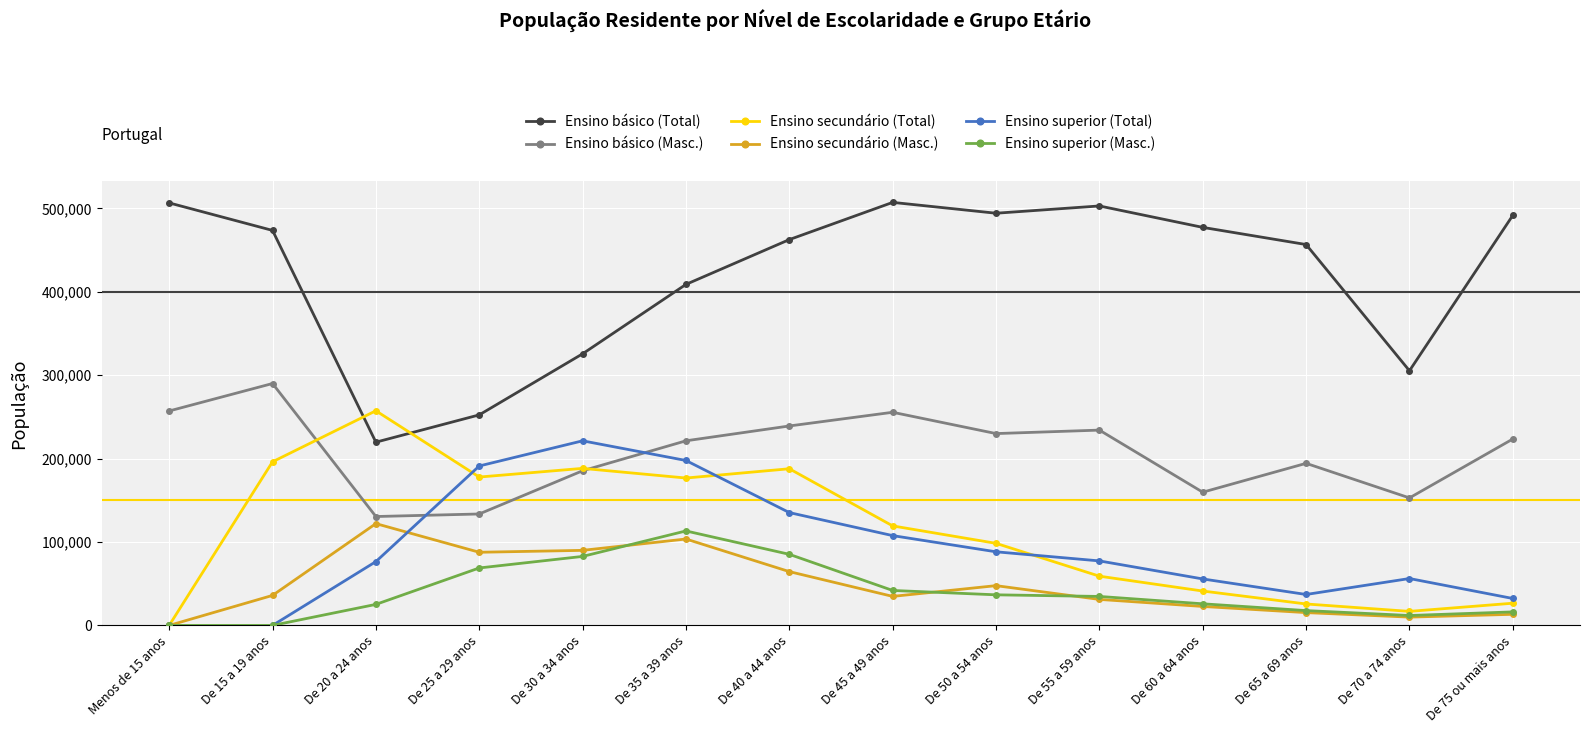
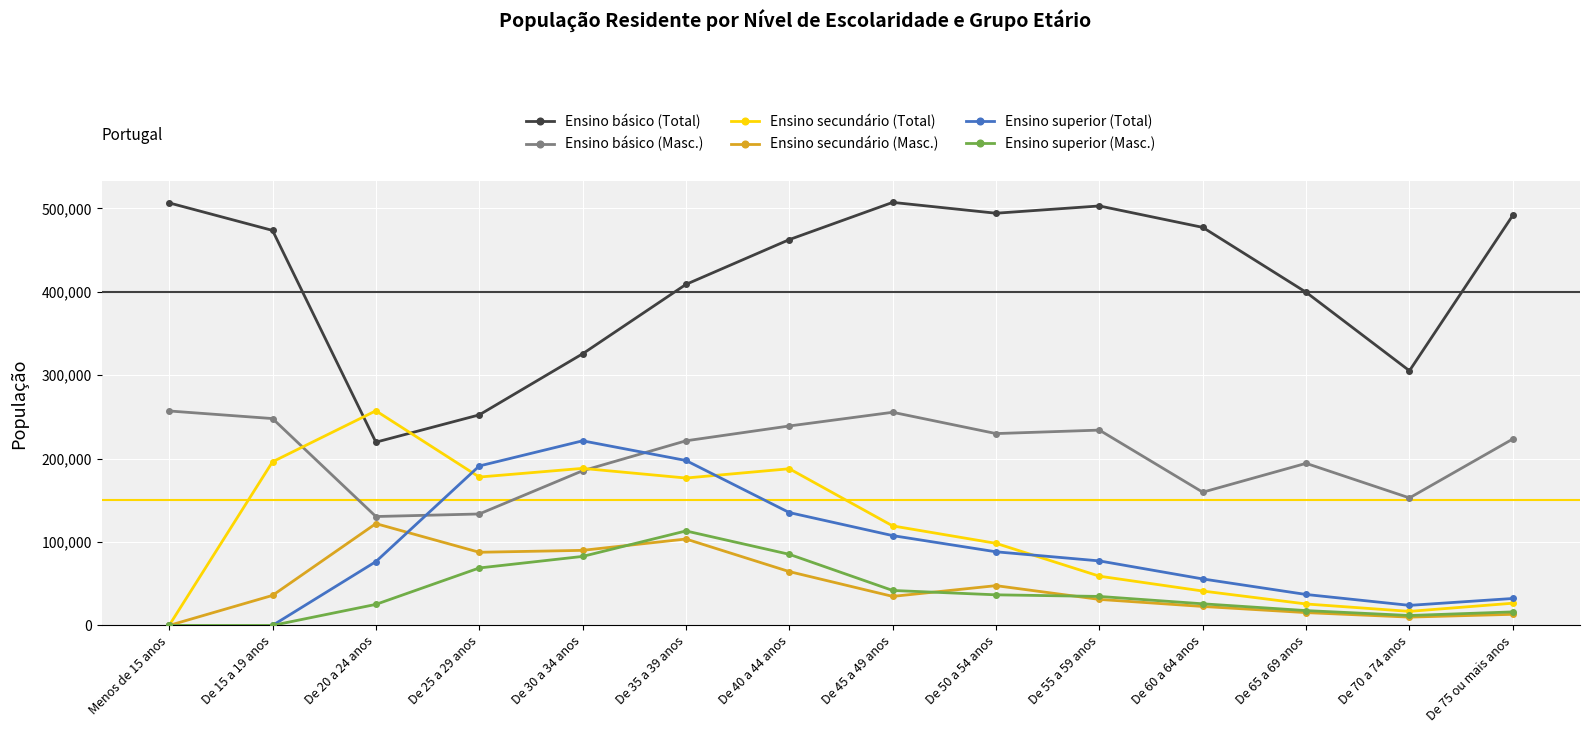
Ensino básico (Masc.), De 15 a 19 anos: 290,000 -> 250,000
Ensino básico (Total), De 65 a 69 anos: 460,000 -> 400,000
Ensino superior (Total), De 70 a 74 anos: 60,000 -> 20,000
